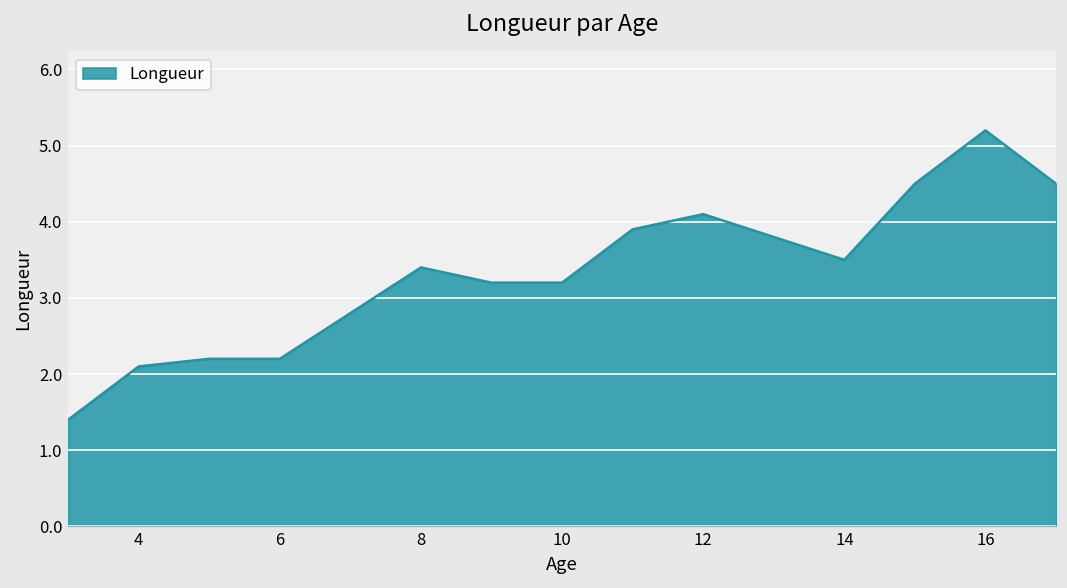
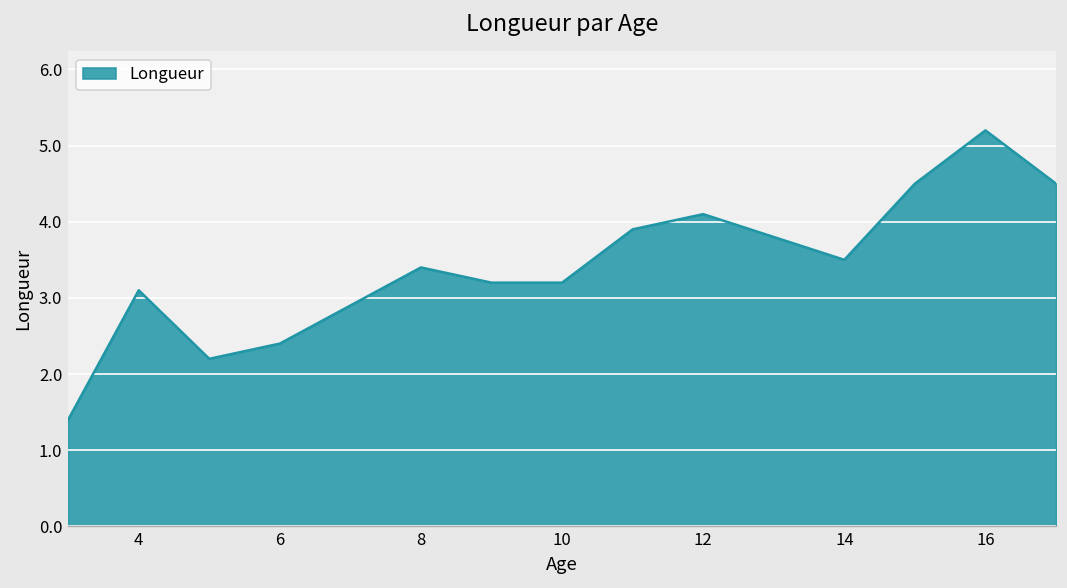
4: 2.1 -> 3.1
6: 2.2 -> 2.4
